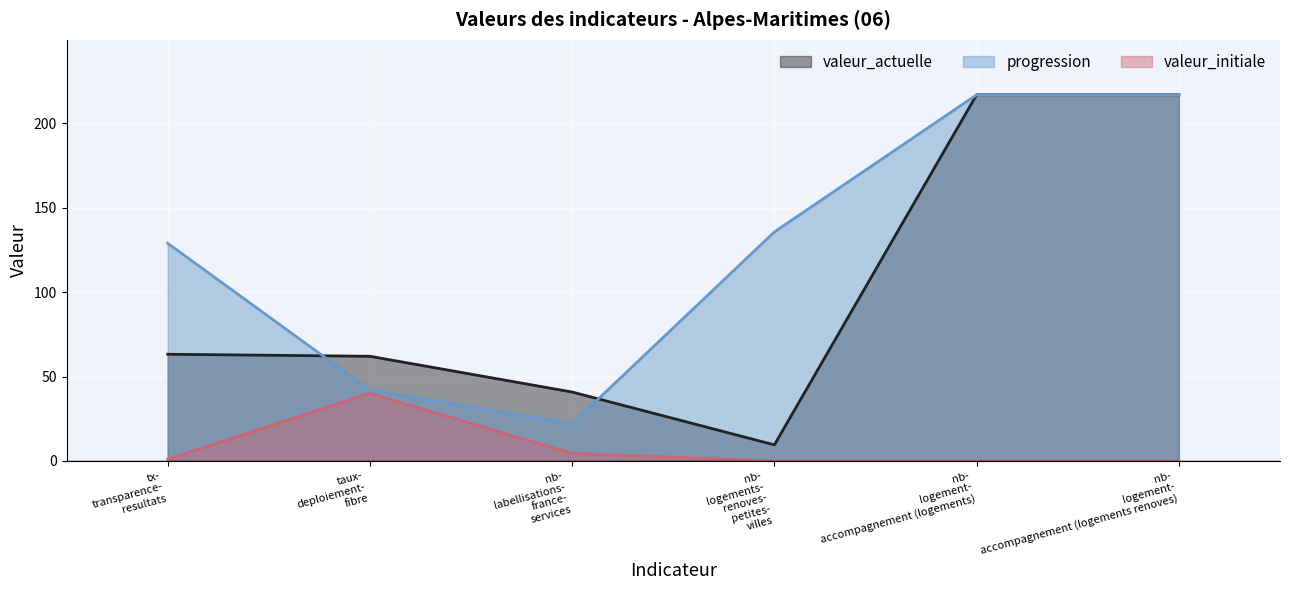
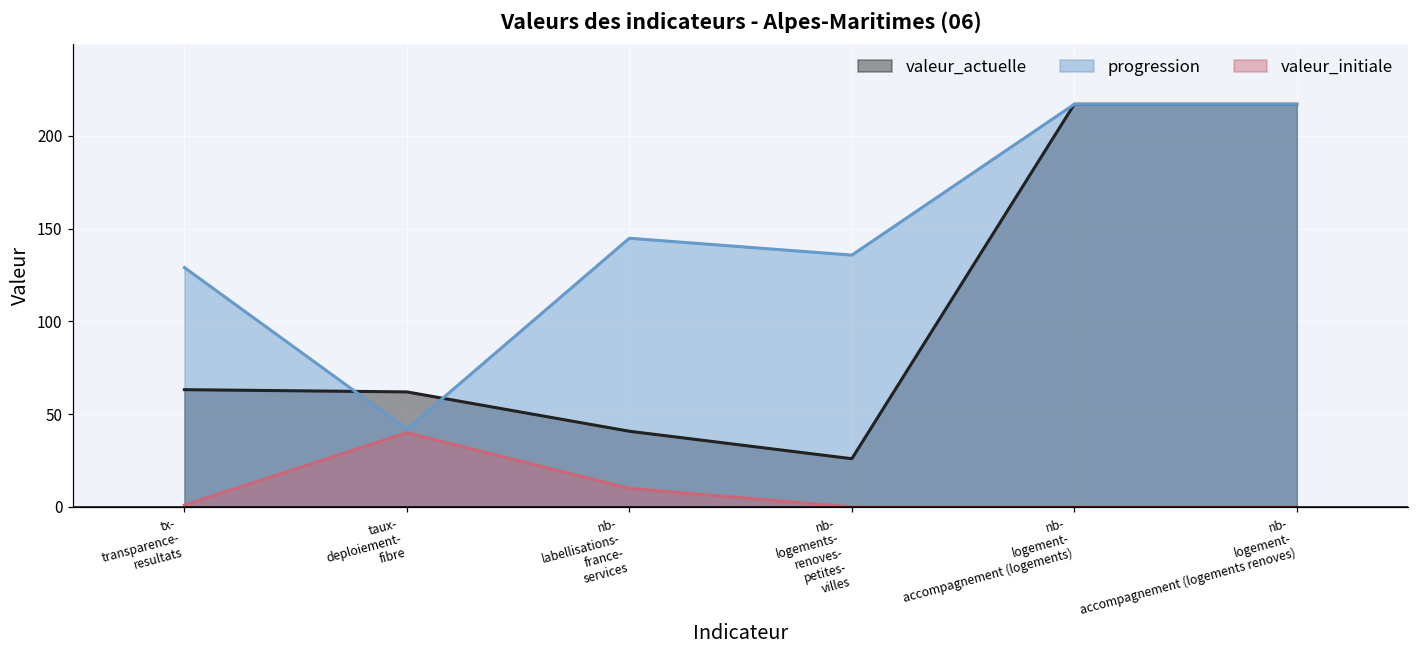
progression, nb- labellisations- france- services: 22 -> 145
valeur_initiale, nb- labellisations- france- services: 4 -> 10
valeur_actuelle, nb- logements- renoves- petites- villes: 10 -> 26
